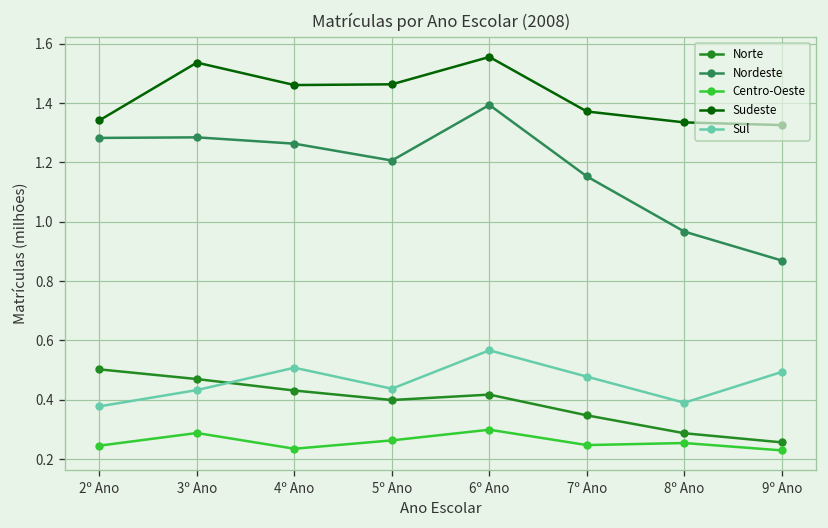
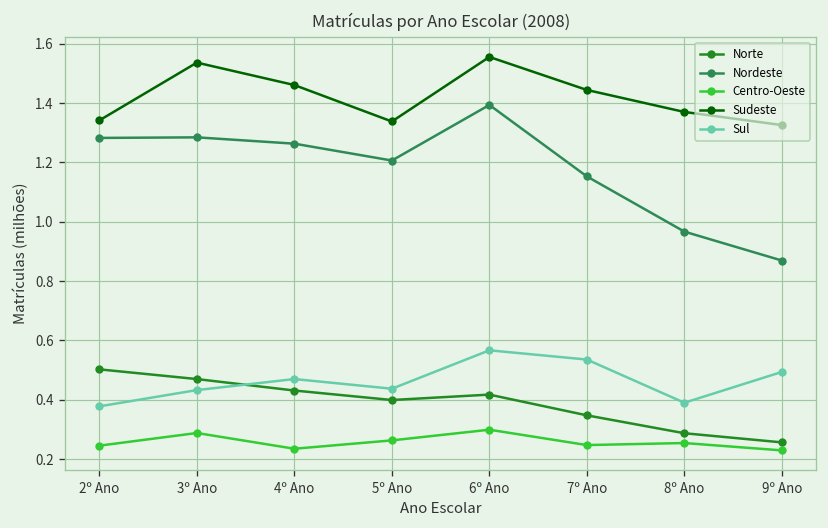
Sul, 4º Ano: 0.51 -> 0.47
Sudeste, 5º Ano: 1.46 -> 1.34
Sudeste, 7º Ano: 1.37 -> 1.44
Sul, 7º Ano: 0.48 -> 0.54
Sudeste, 8º Ano: 1.33 -> 1.37
